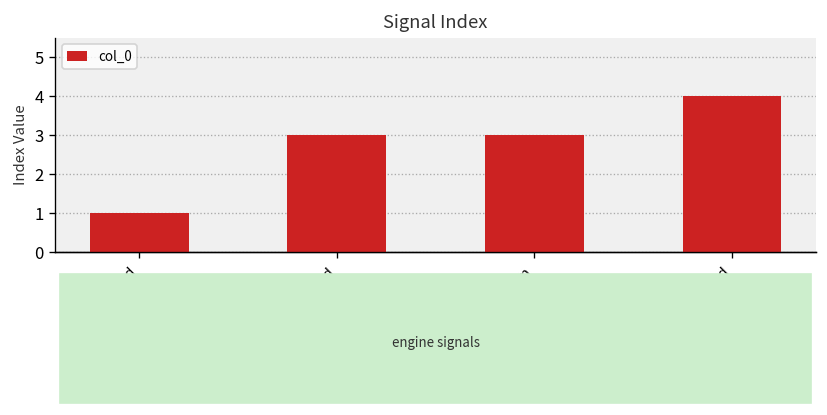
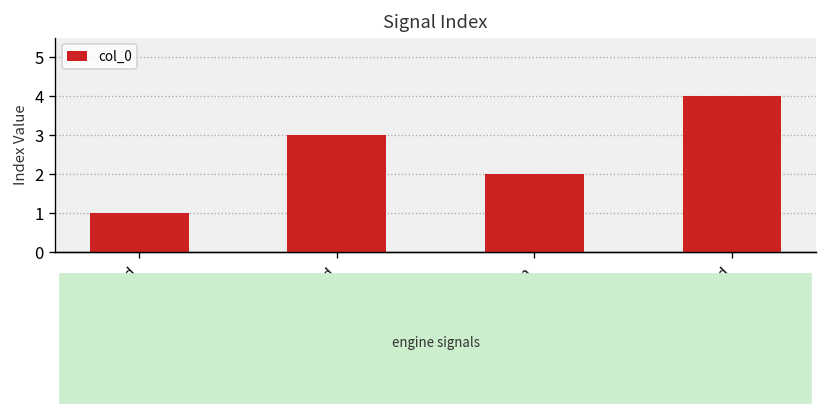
EngTrqDem: 3 -> 2
